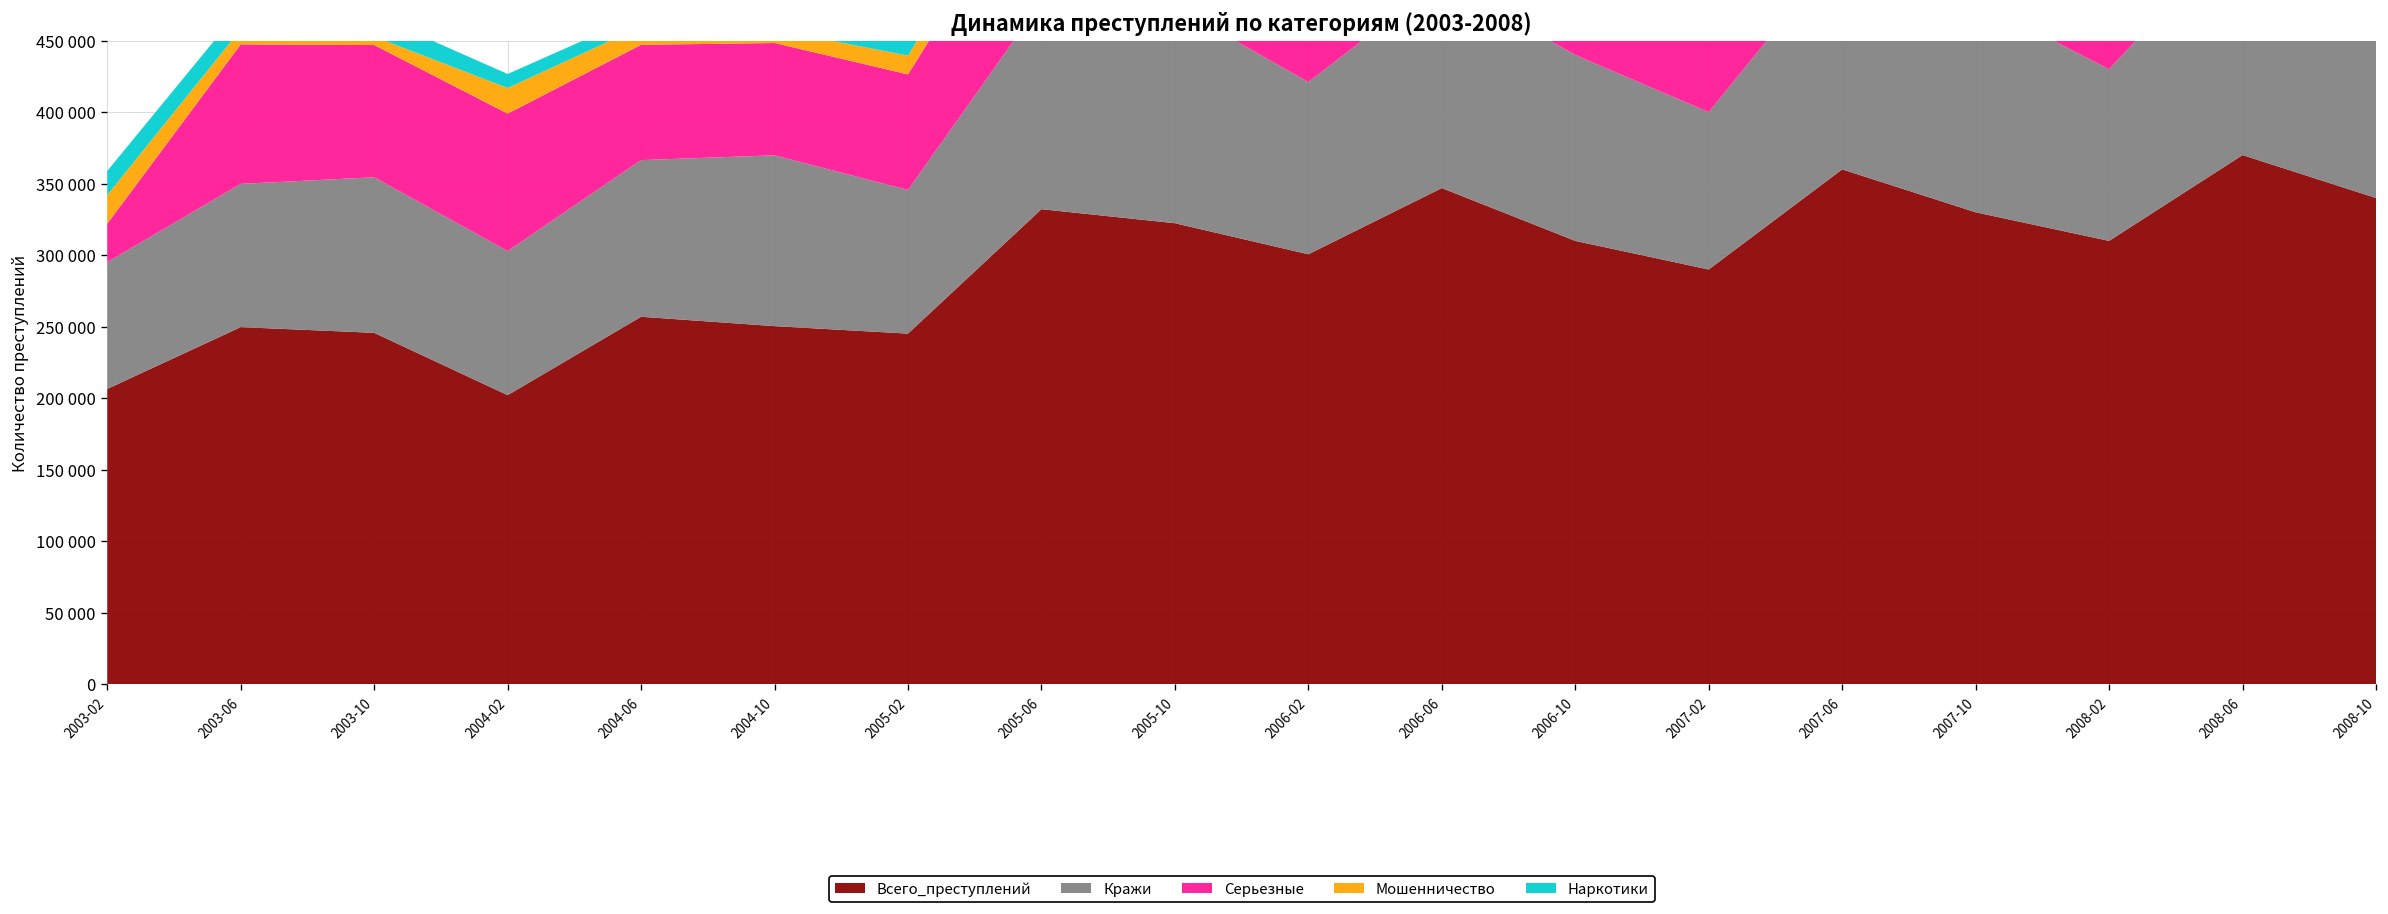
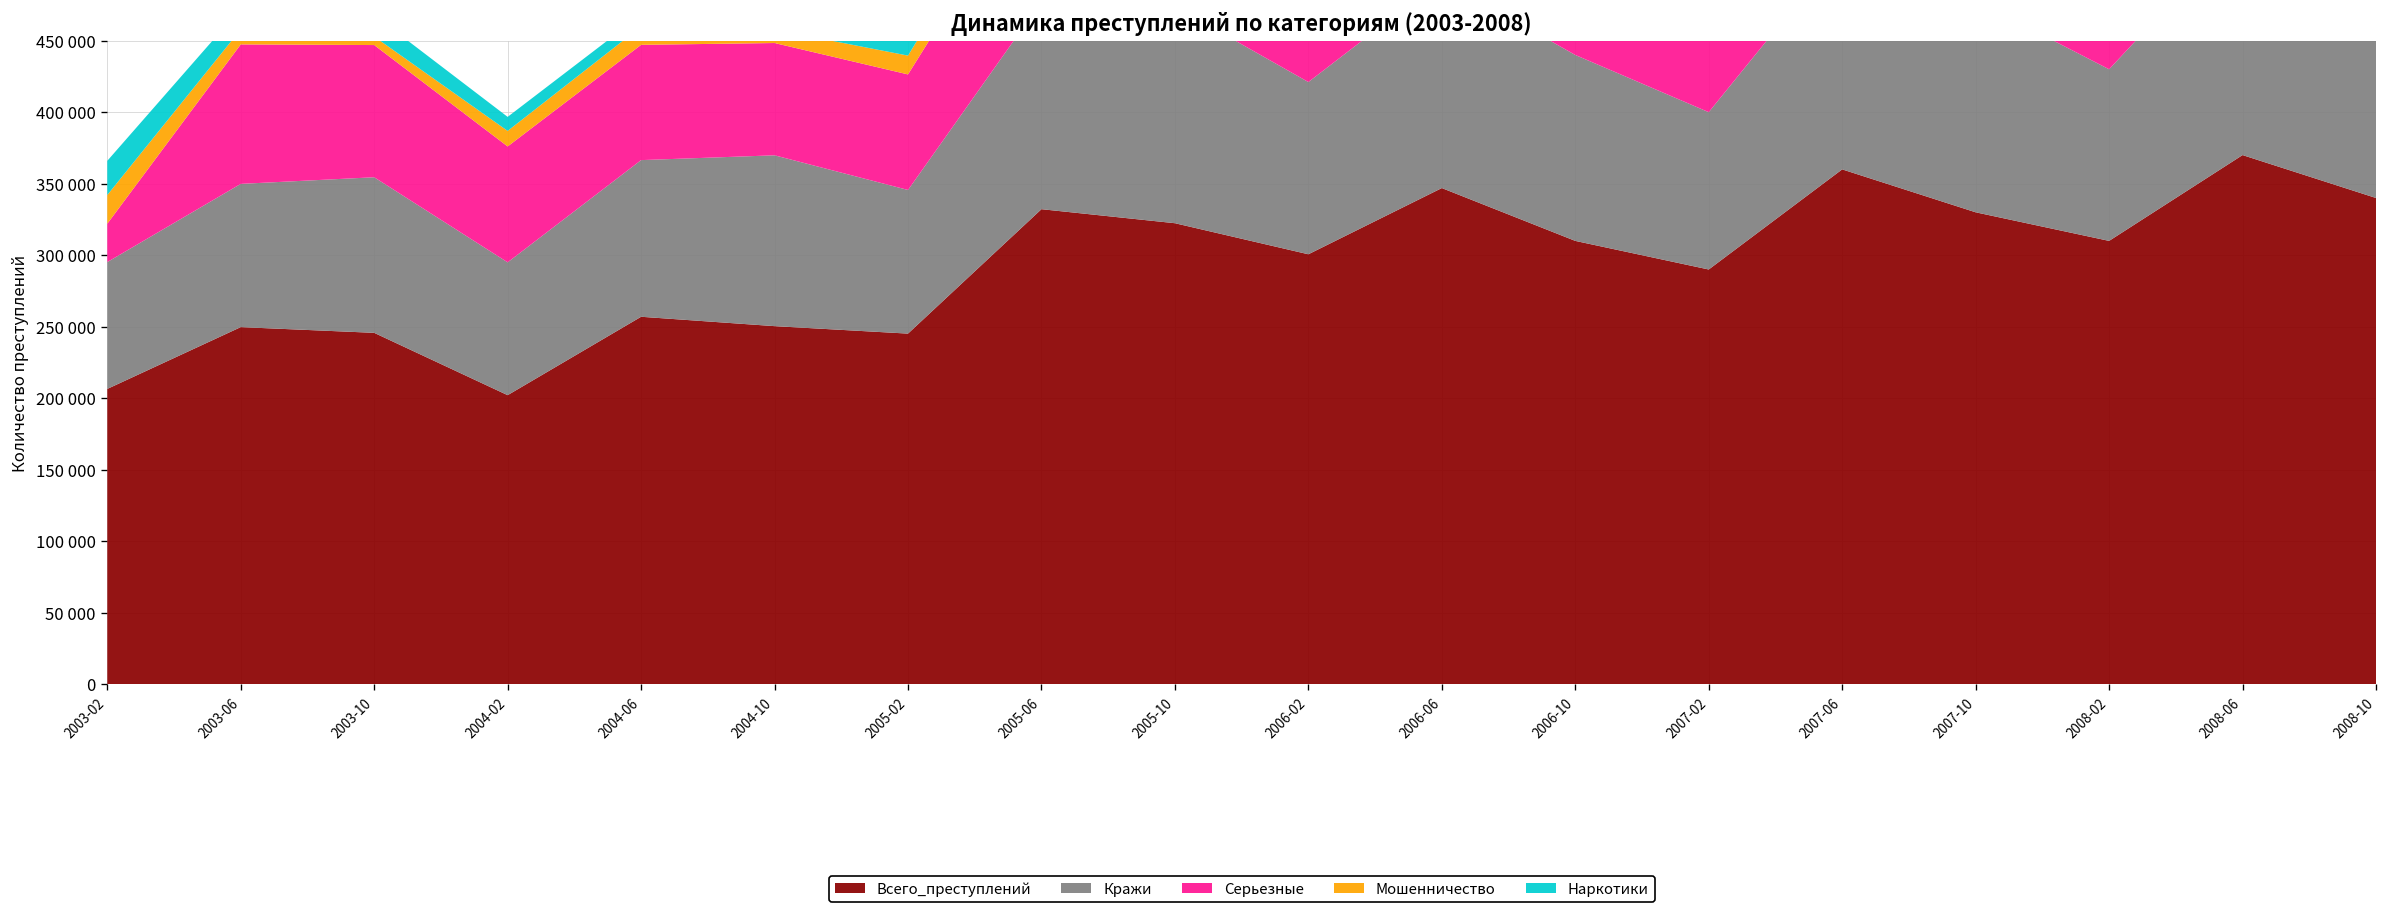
Наркотики, 2003-02: 17000 -> 24000
Кражи, 2004-02: 101000 -> 93000
Серьезные, 2004-02: 96000 -> 81000
Мошенничество, 2004-02: 18000 -> 11000
